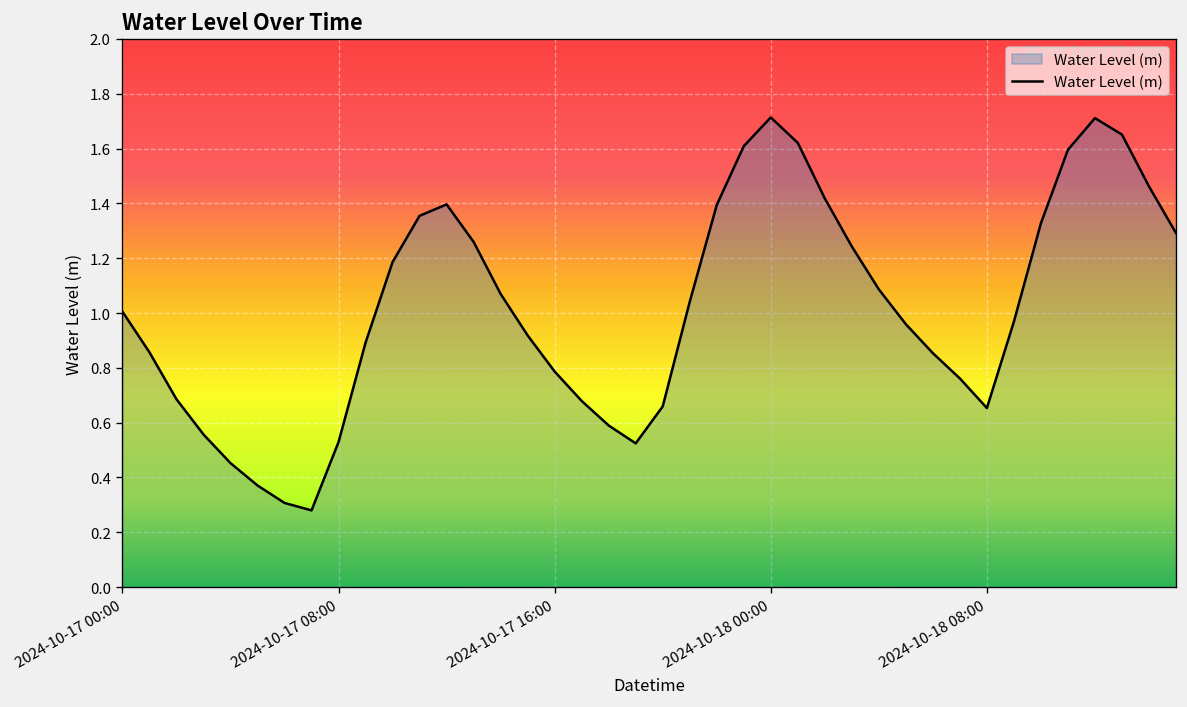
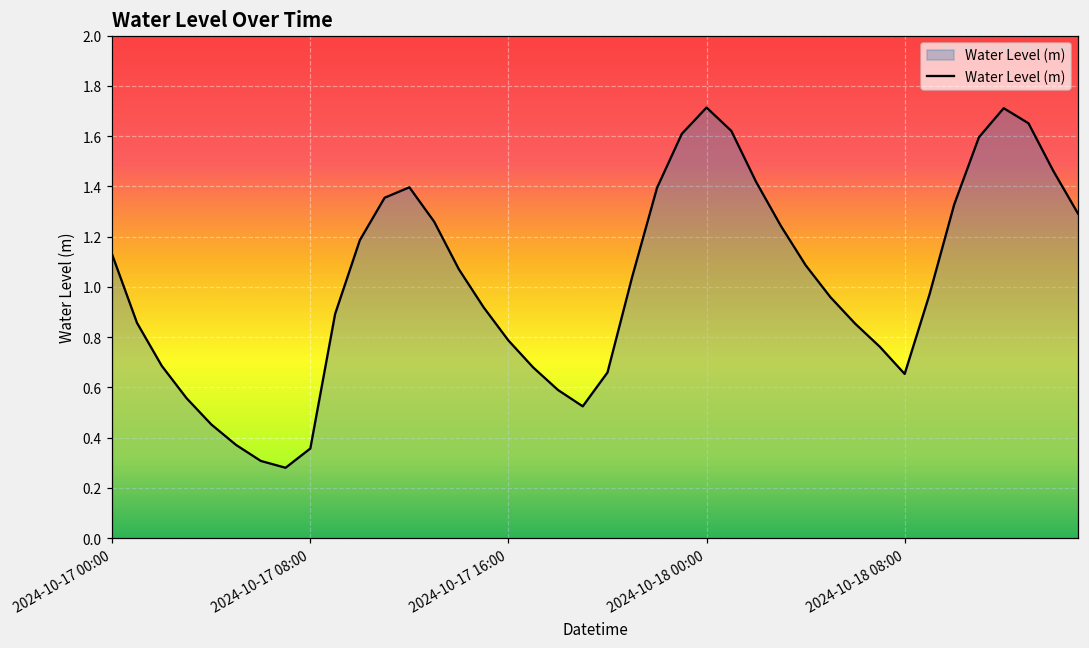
2024-10-17 00:00: 1.01 -> 1.13
2024-10-17 08:00: 0.53 -> 0.36
